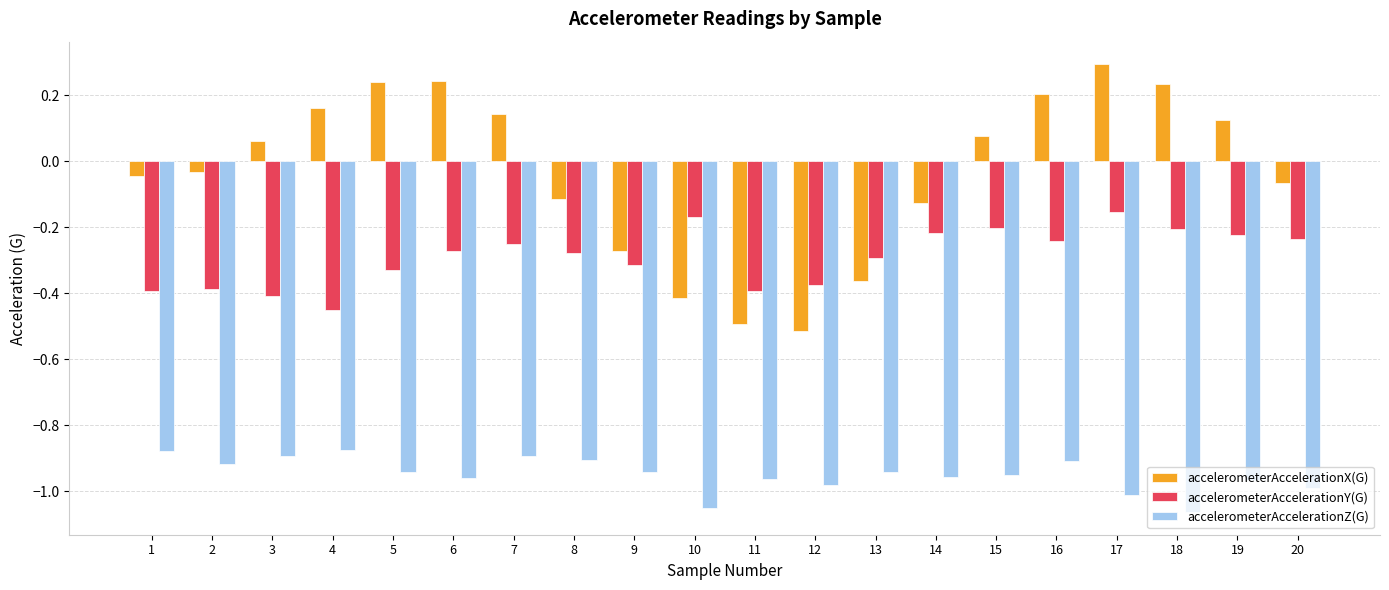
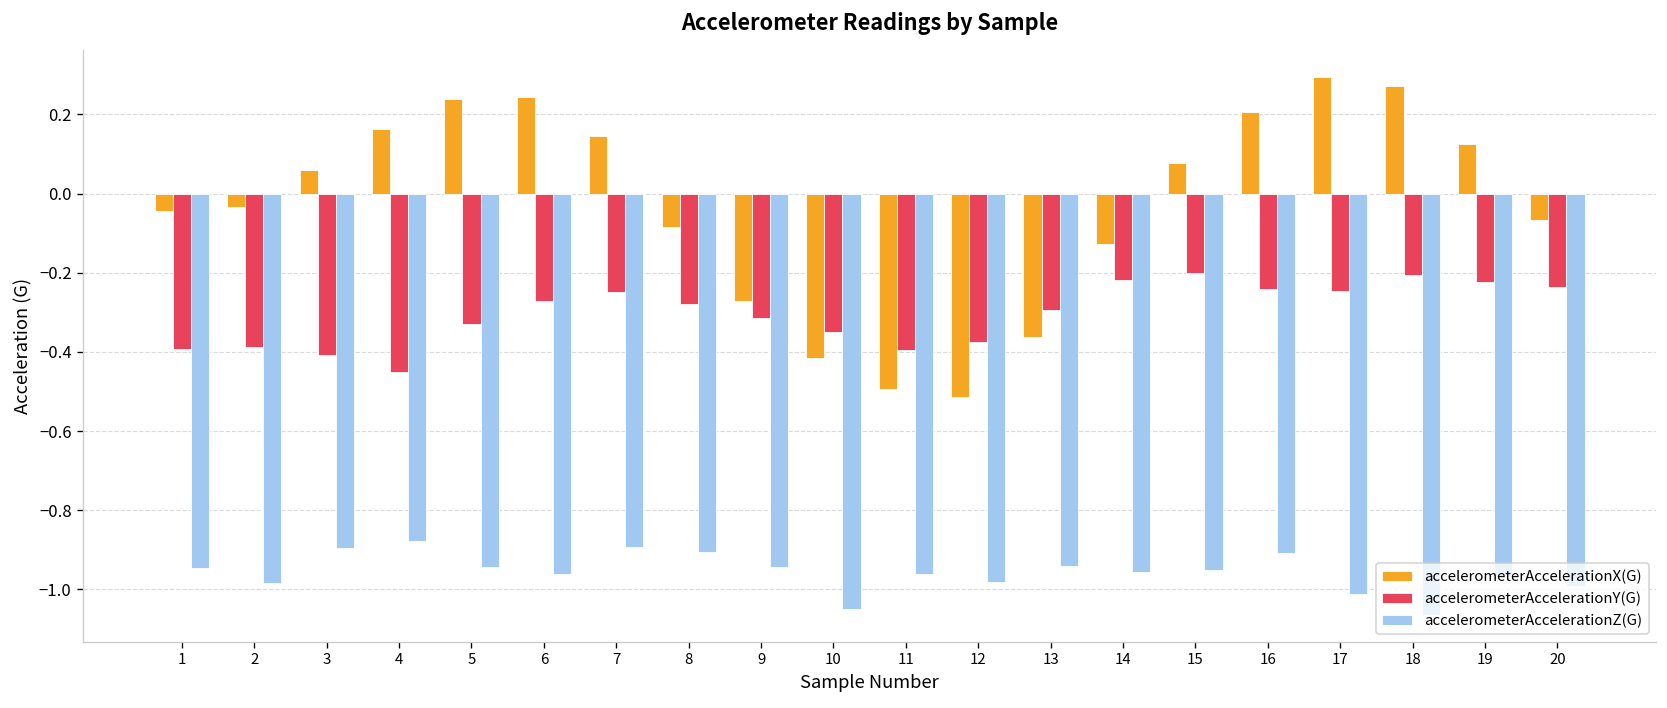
accelerometerAccelerationZ(G), 1: -0.88 -> -0.95
accelerometerAccelerationZ(G), 2: -0.92 -> -0.98
accelerometerAccelerationX(G), 8: -0.11 -> -0.09
accelerometerAccelerationY(G), 10: -0.17 -> -0.35
accelerometerAccelerationY(G), 17: -0.16 -> -0.25
accelerometerAccelerationX(G), 18: 0.24 -> 0.27
